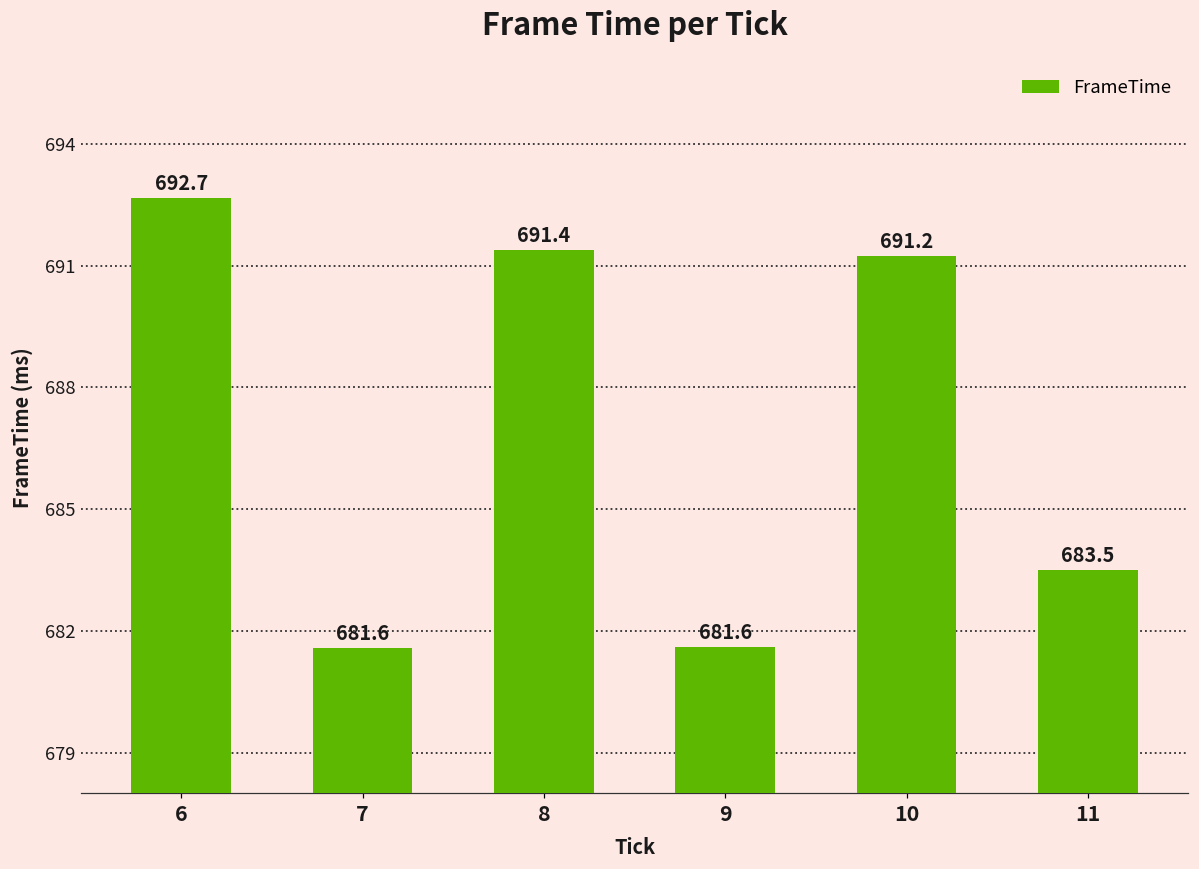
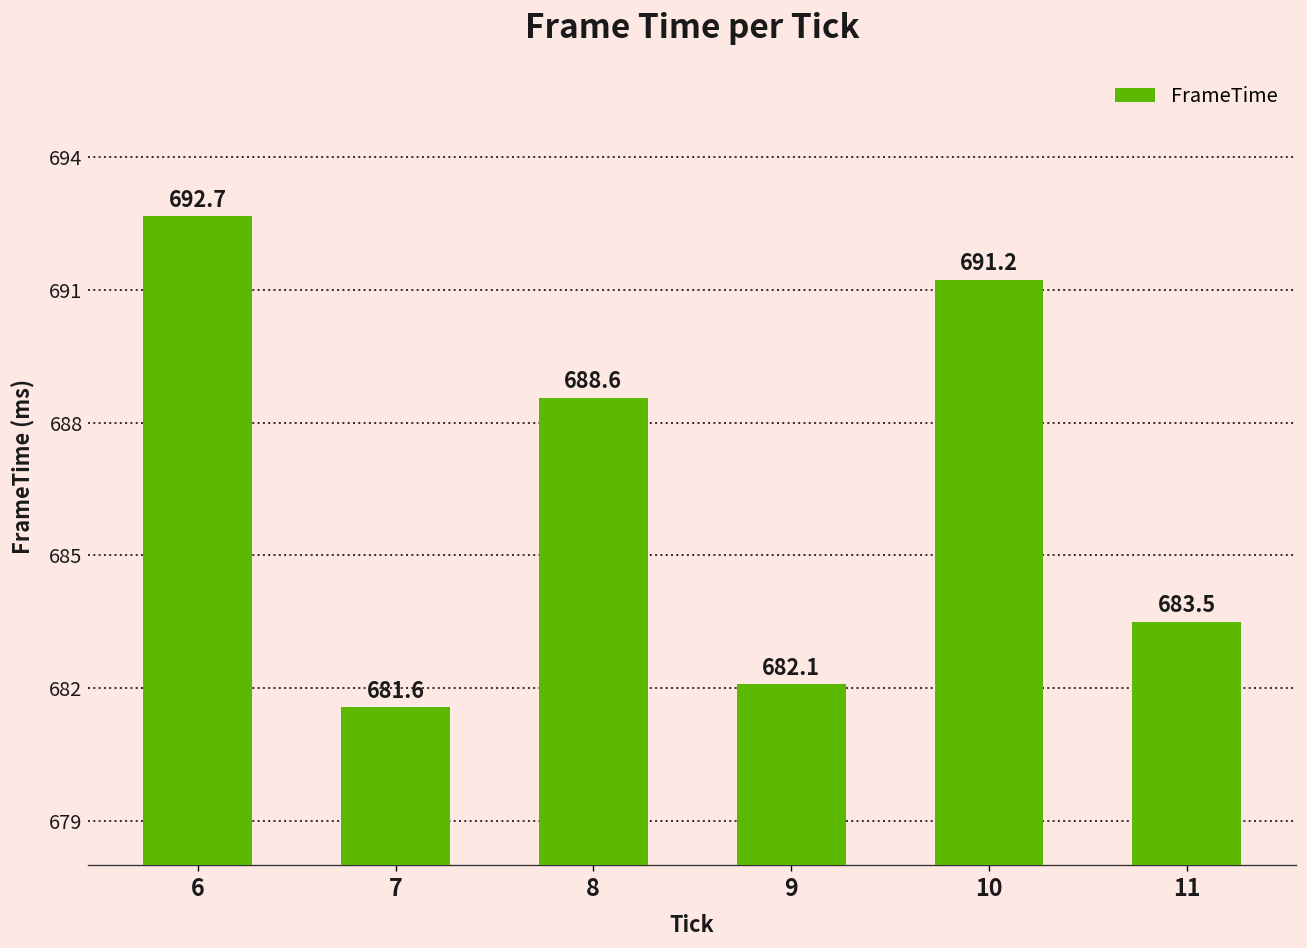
8: 691.4 -> 688.6
9: 681.6 -> 682.1
